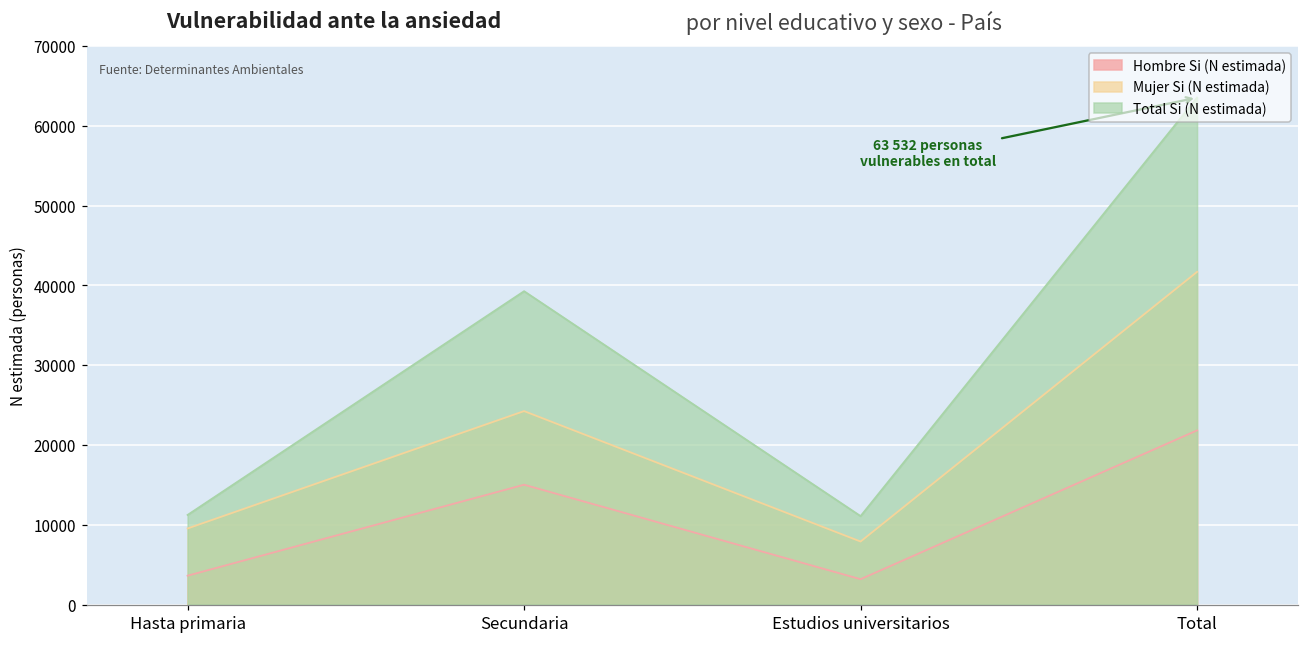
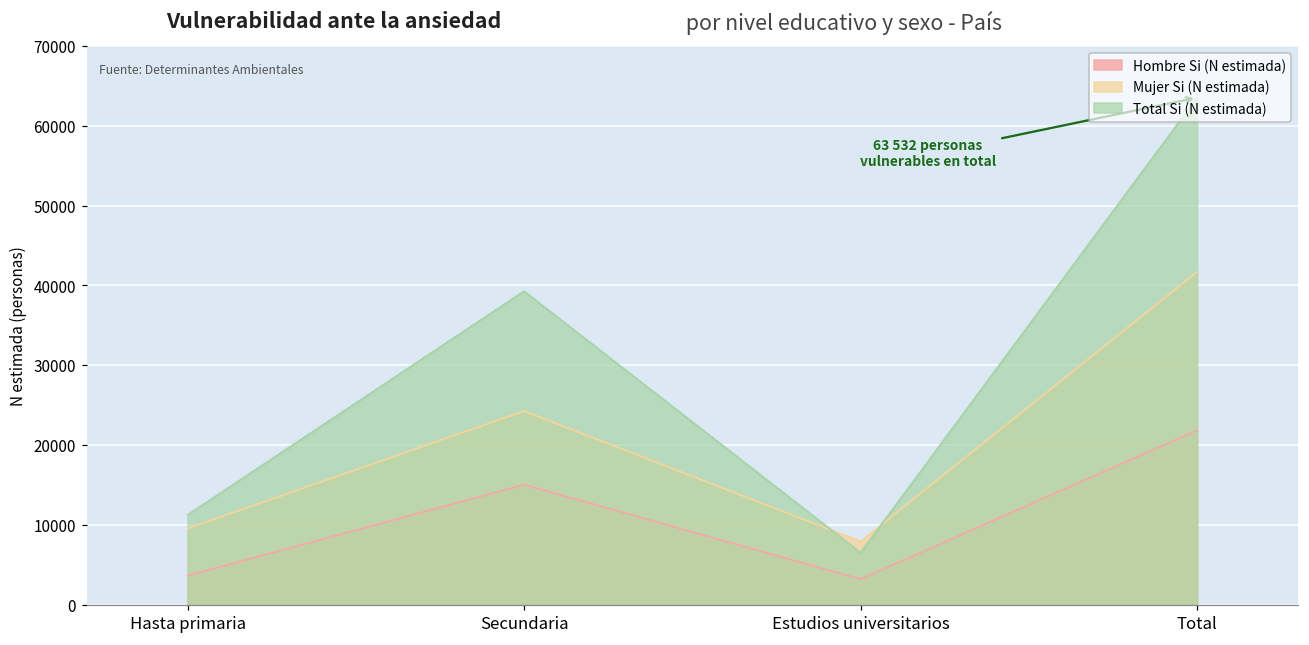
Total Si (N estimada), Estudios universitarios: 11000 -> 7000
